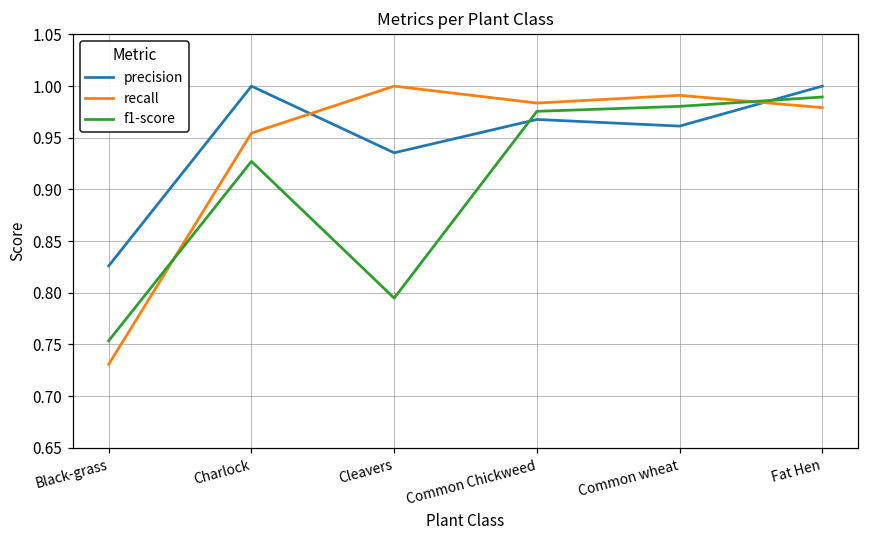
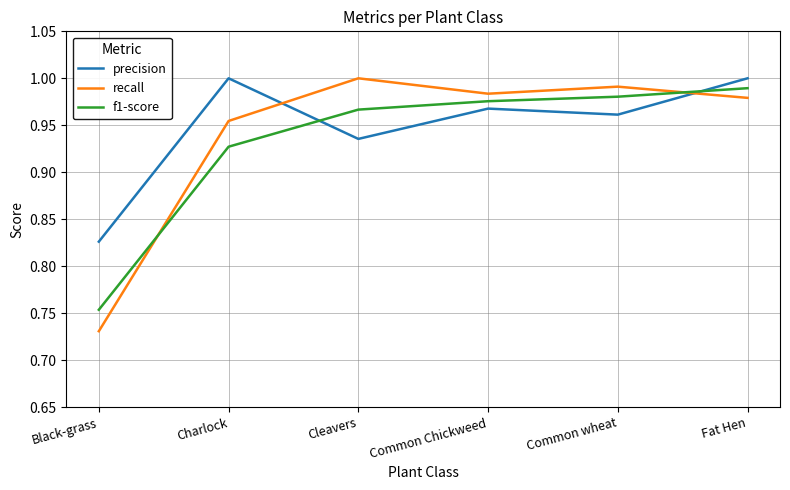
f1-score, Cleavers: 0.79 -> 0.97
